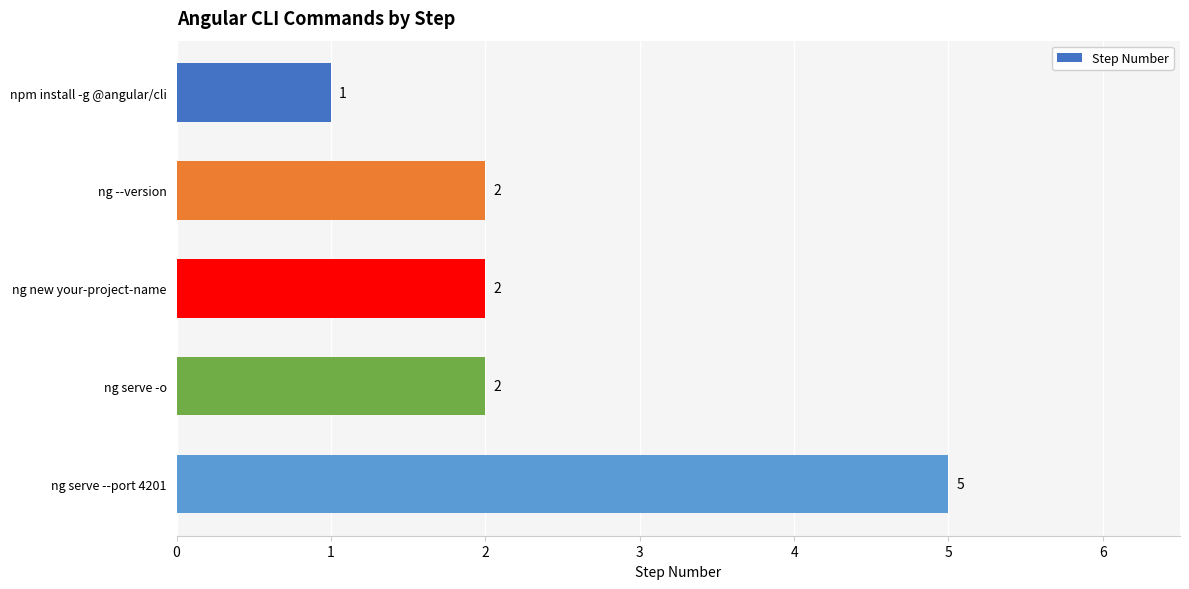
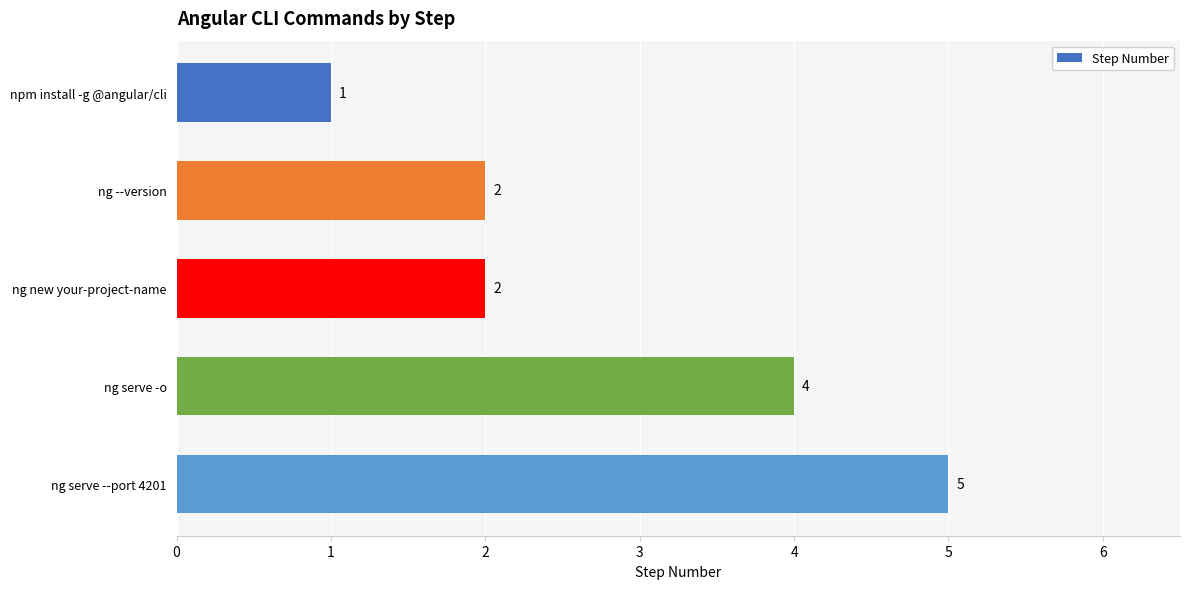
ng serve -o: 2 -> 4
